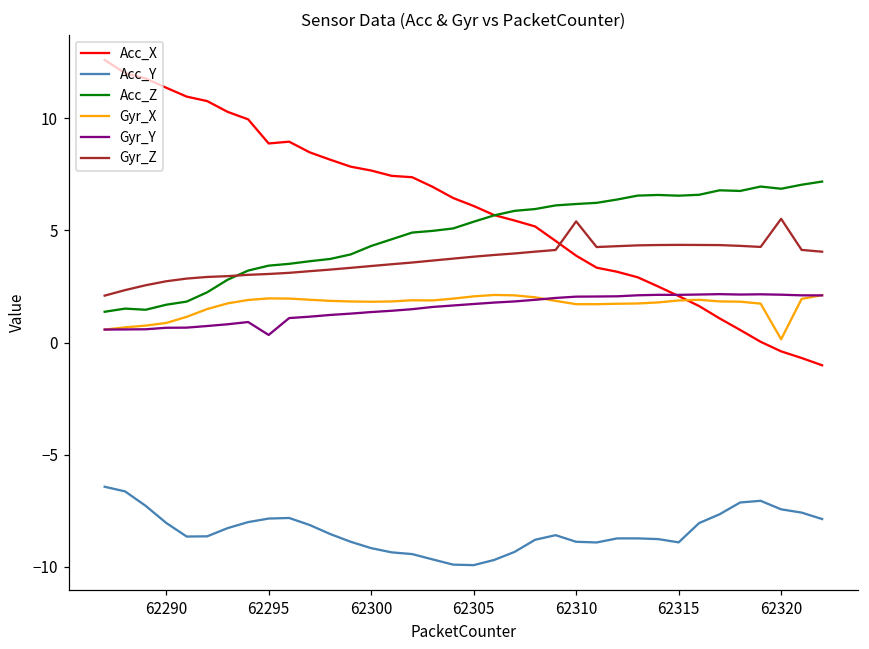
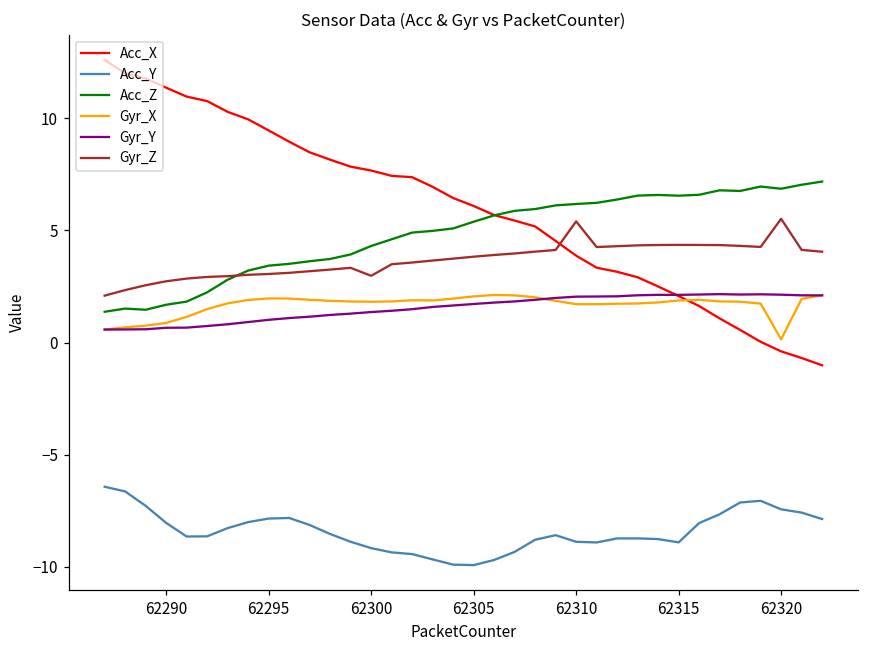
Acc_X, 62295: 8.9 -> 9.5
Gyr_Y, 62295: 0.3 -> 1.0
Gyr_Z, 62300: 3.4 -> 3.0
